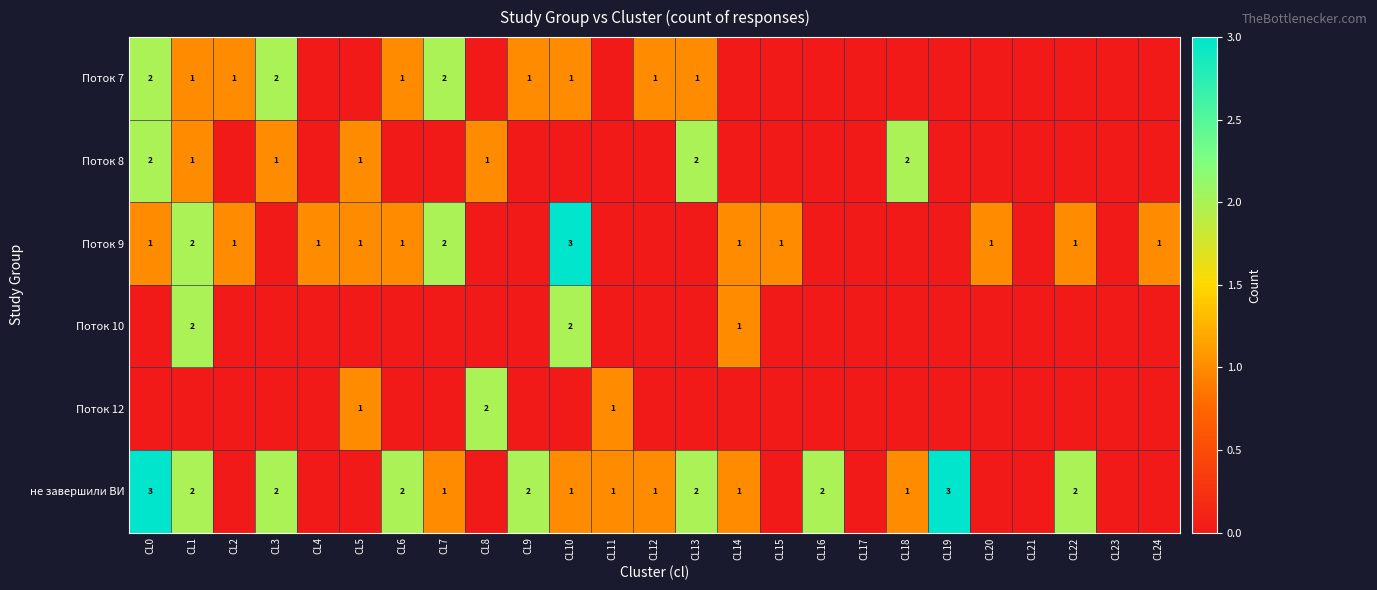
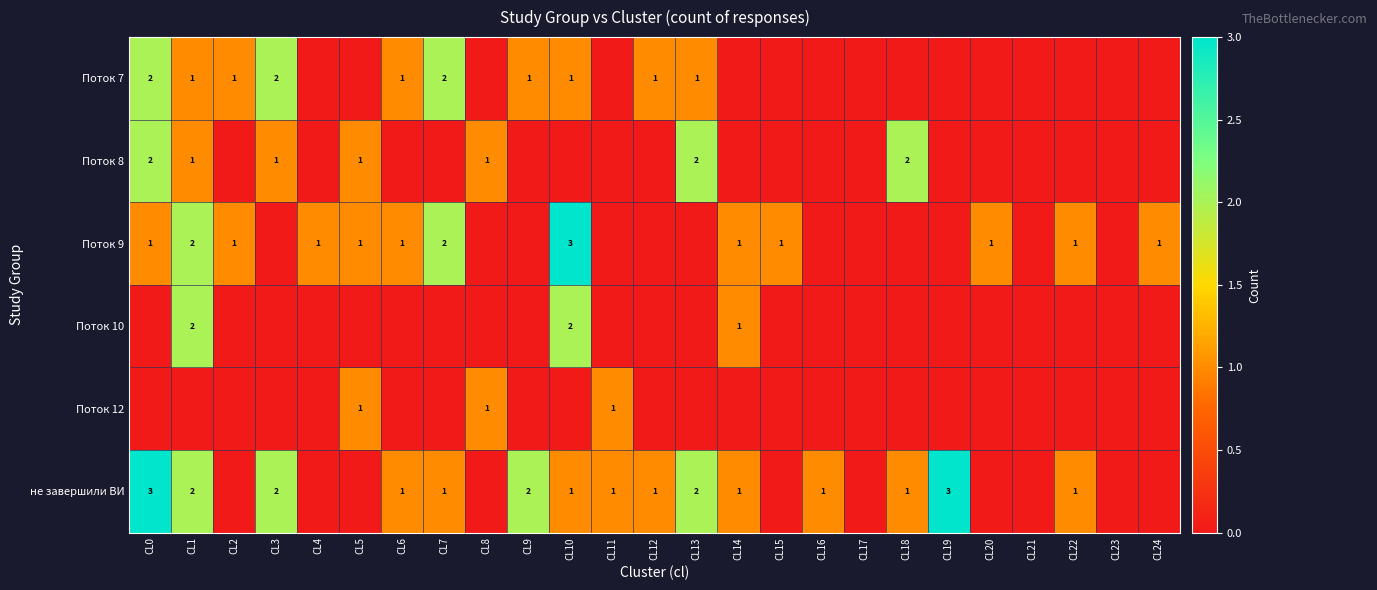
Поток 12, CL8: 2 -> 1
не завершили ВИ, CL6: 2 -> 1
не завершили ВИ, CL16: 2 -> 1
не завершили ВИ, CL22: 2 -> 1
